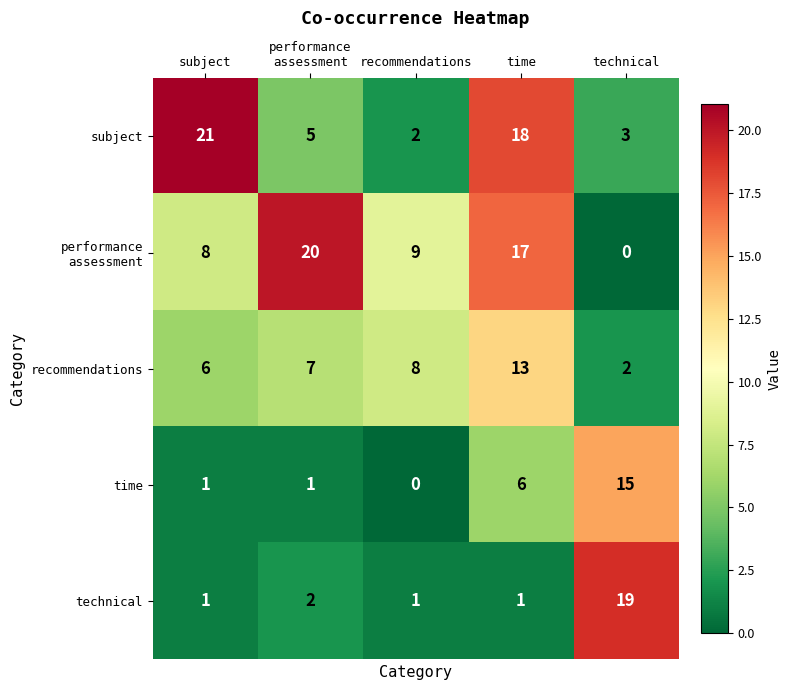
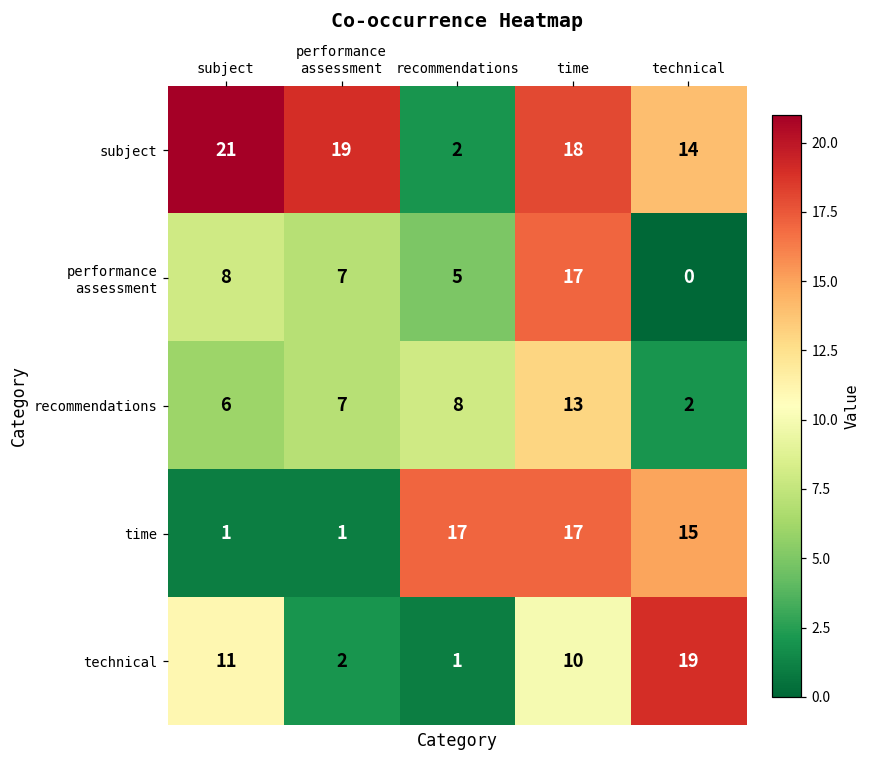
subject, performance assessment: 5 -> 19
subject, technical: 3 -> 14
performance assessment, performance assessment: 20 -> 7
performance assessment, recommendations: 9 -> 5
time, recommendations: 0 -> 17
time, time: 6 -> 17
technical, subject: 1 -> 11
technical, time: 1 -> 10
